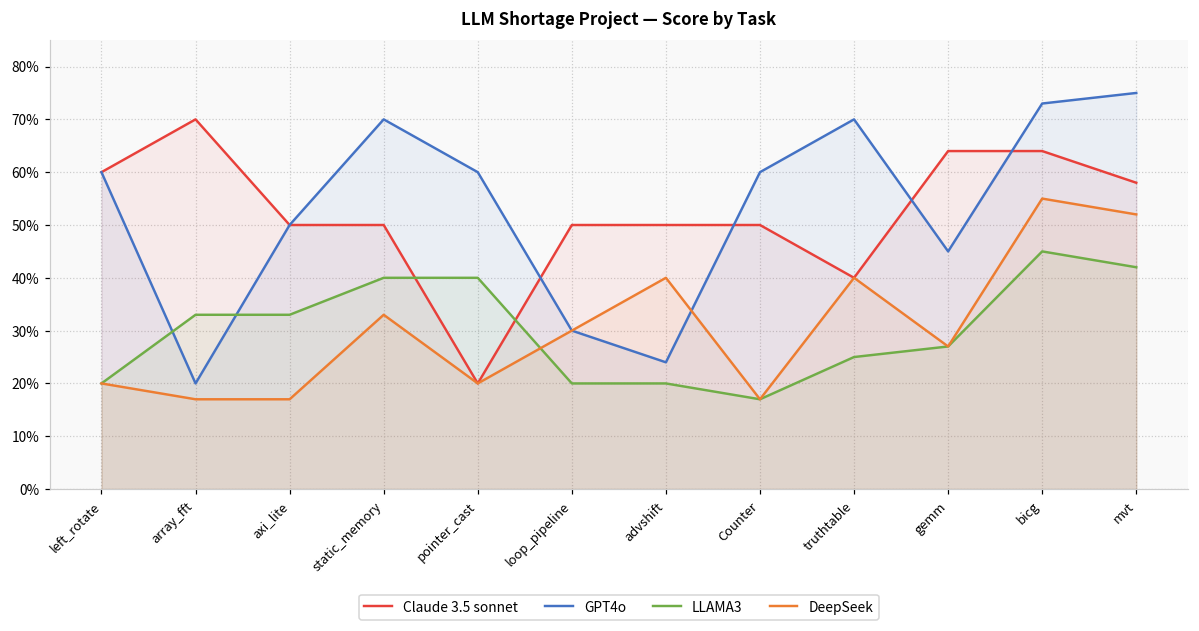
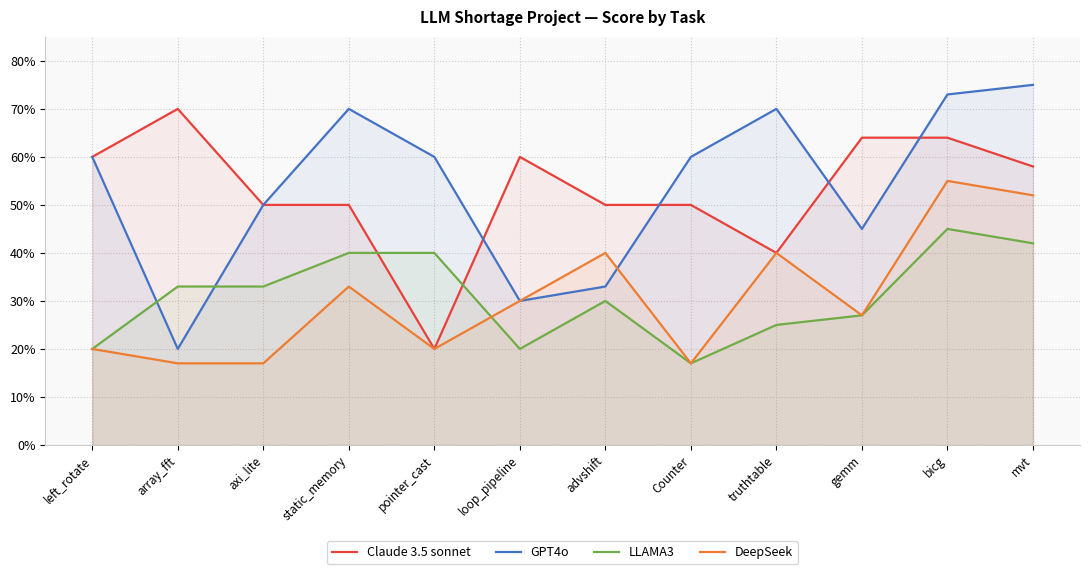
Claude 3.5 sonnet, loop_pipeline: 50% -> 60%
GPT4o, advshift: 24% -> 33%
LLAMA3, advshift: 20% -> 30%
